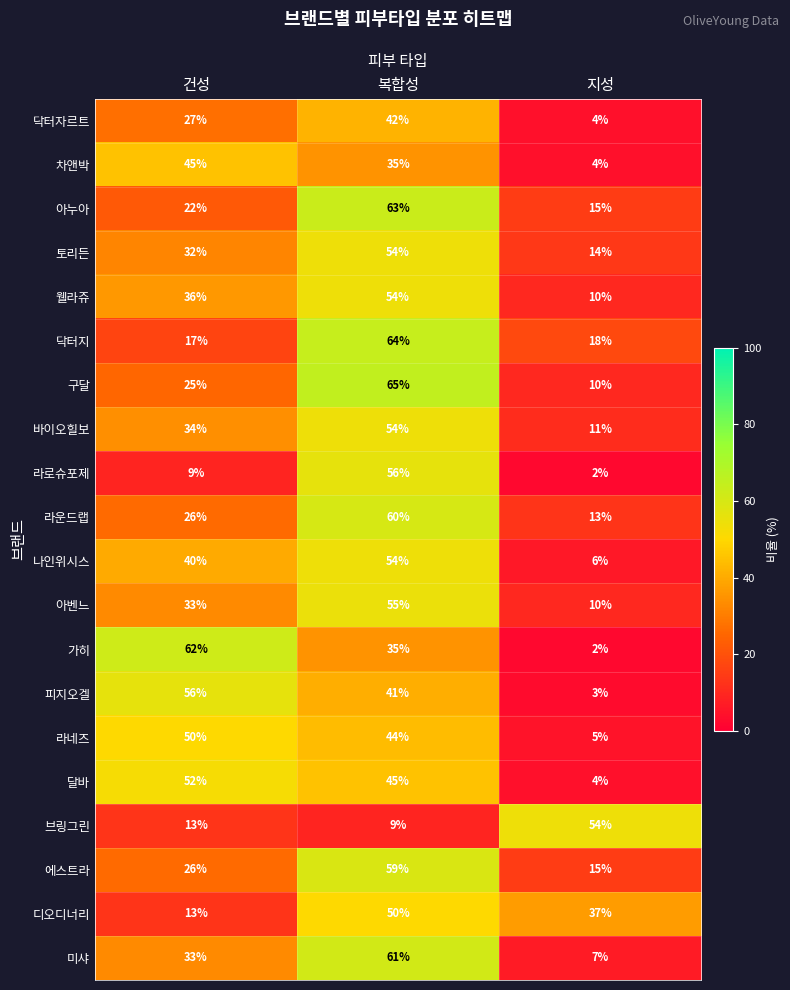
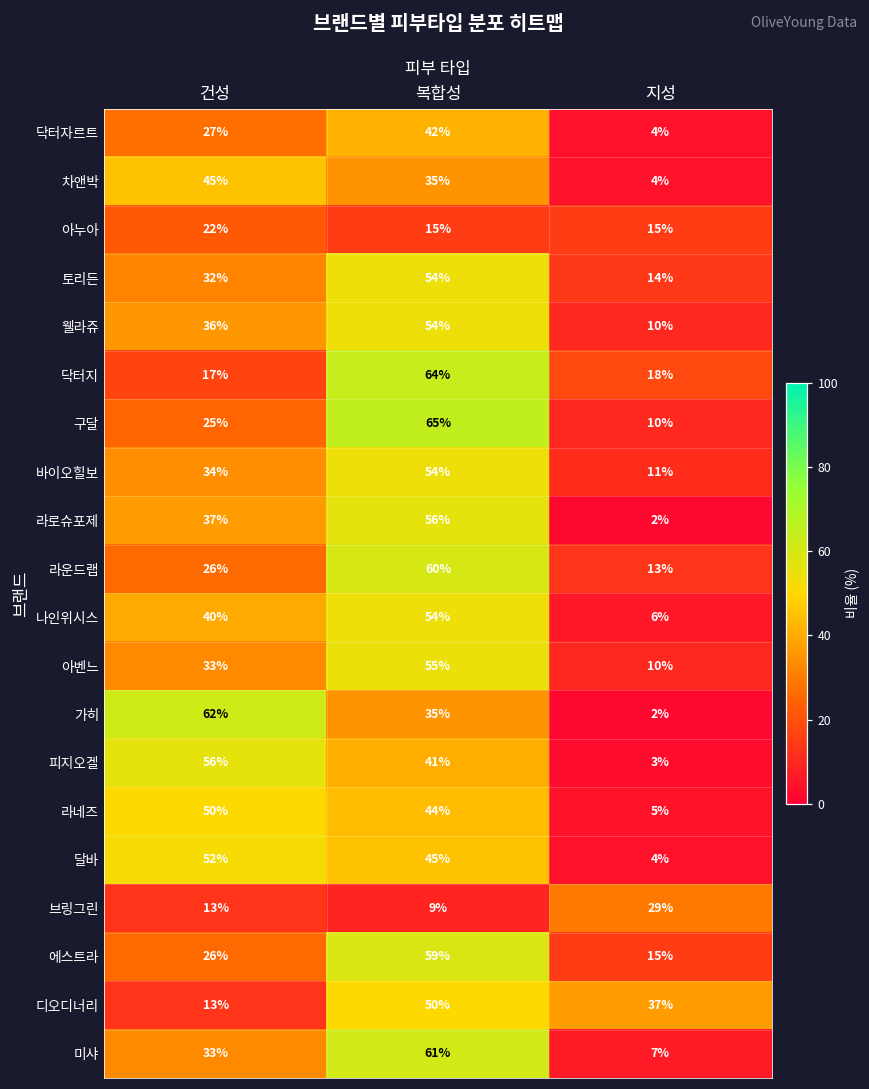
아누아, 복합성: 63% -> 15%
라로슈포제, 건성: 9% -> 37%
브링그린, 지성: 54% -> 29%
